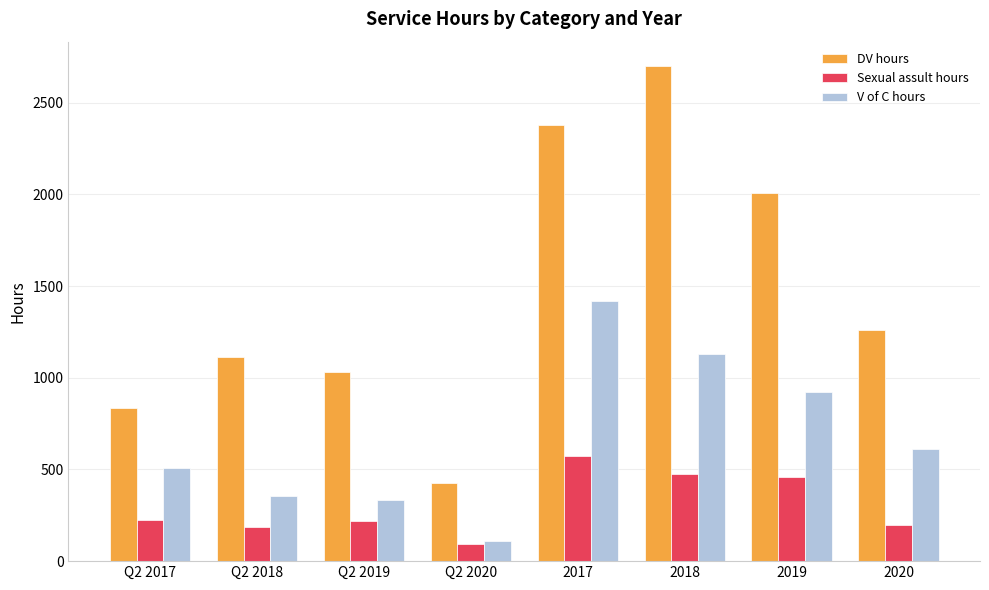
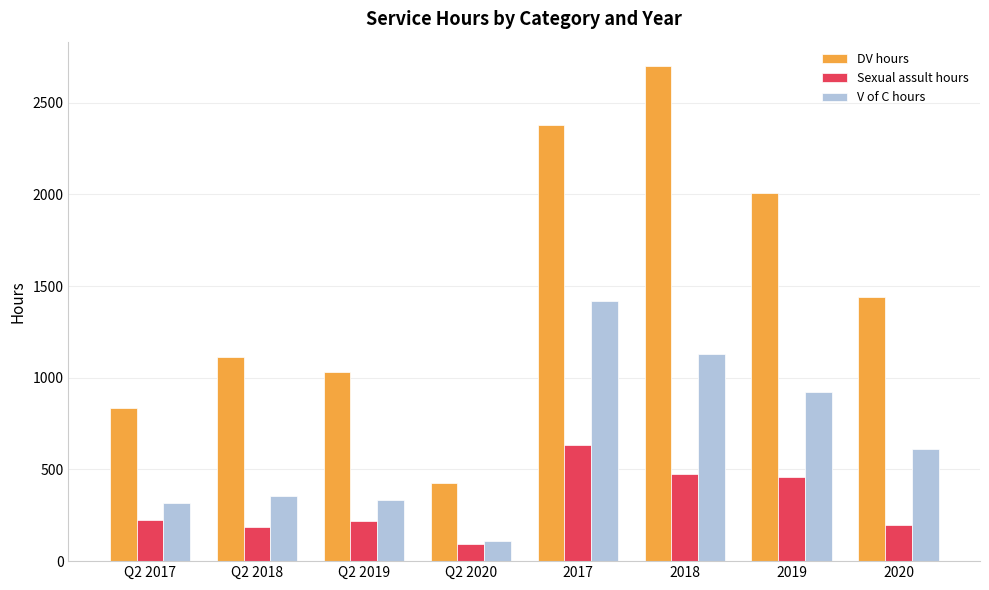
V of C hours, Q2 2017: 510 -> 320
Sexual assult hours, 2017: 570 -> 630
DV hours, 2020: 1260 -> 1440
